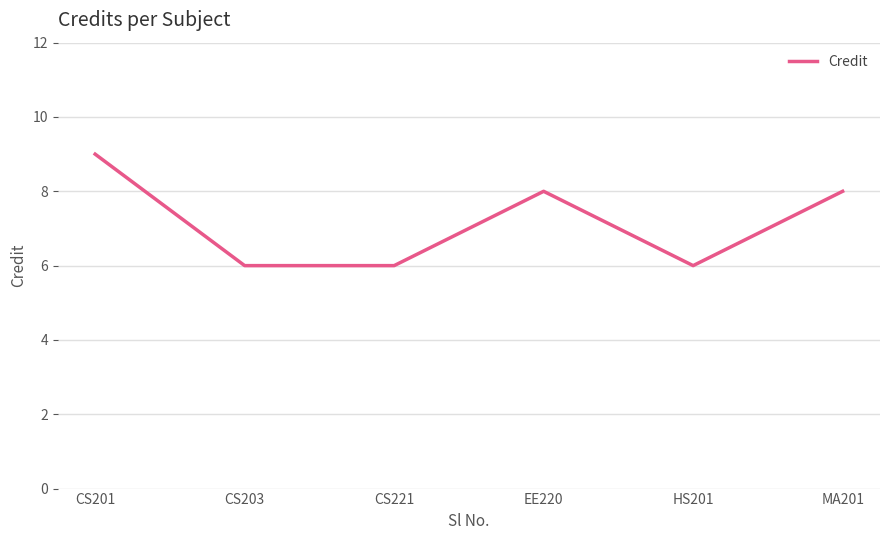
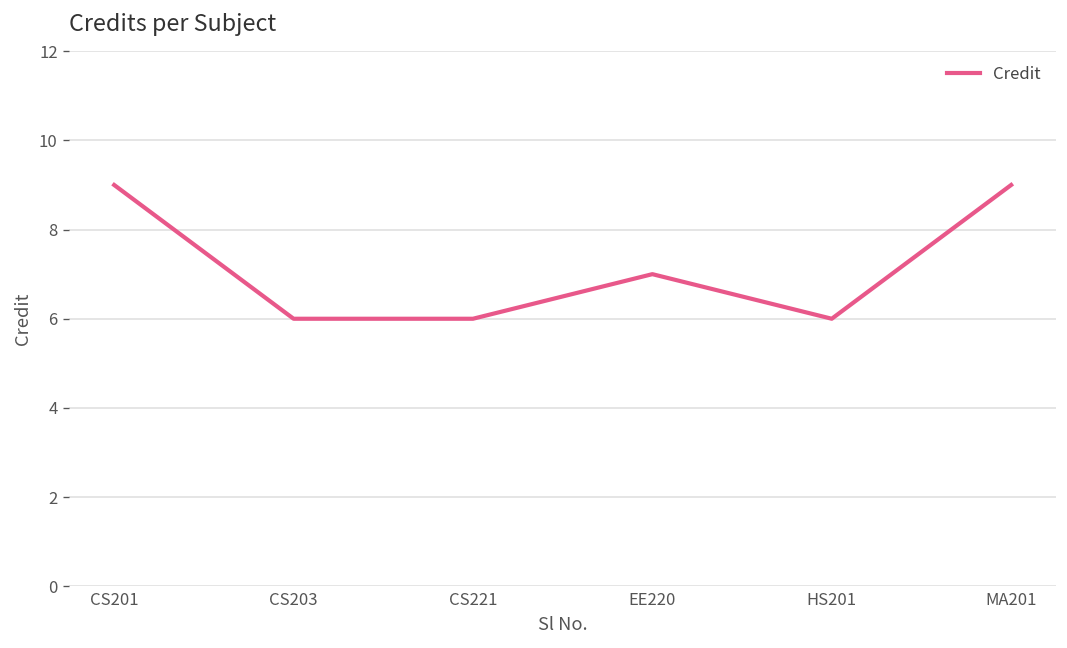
EE220: 8 -> 7
MA201: 8 -> 9
